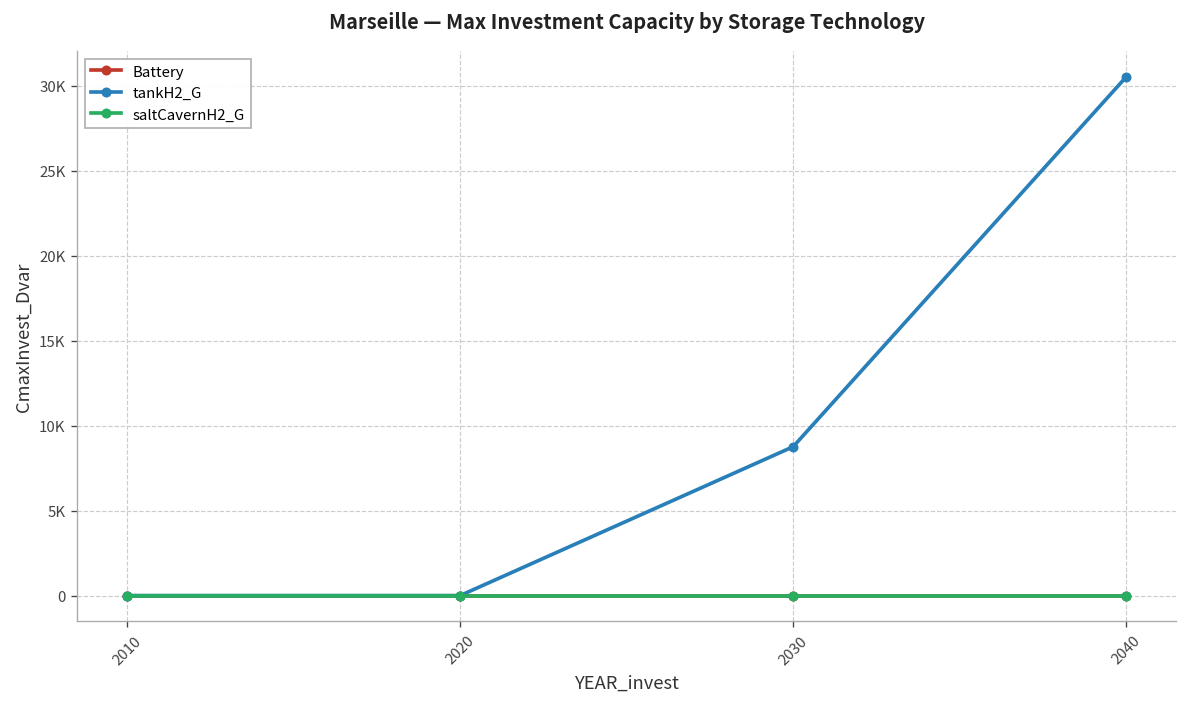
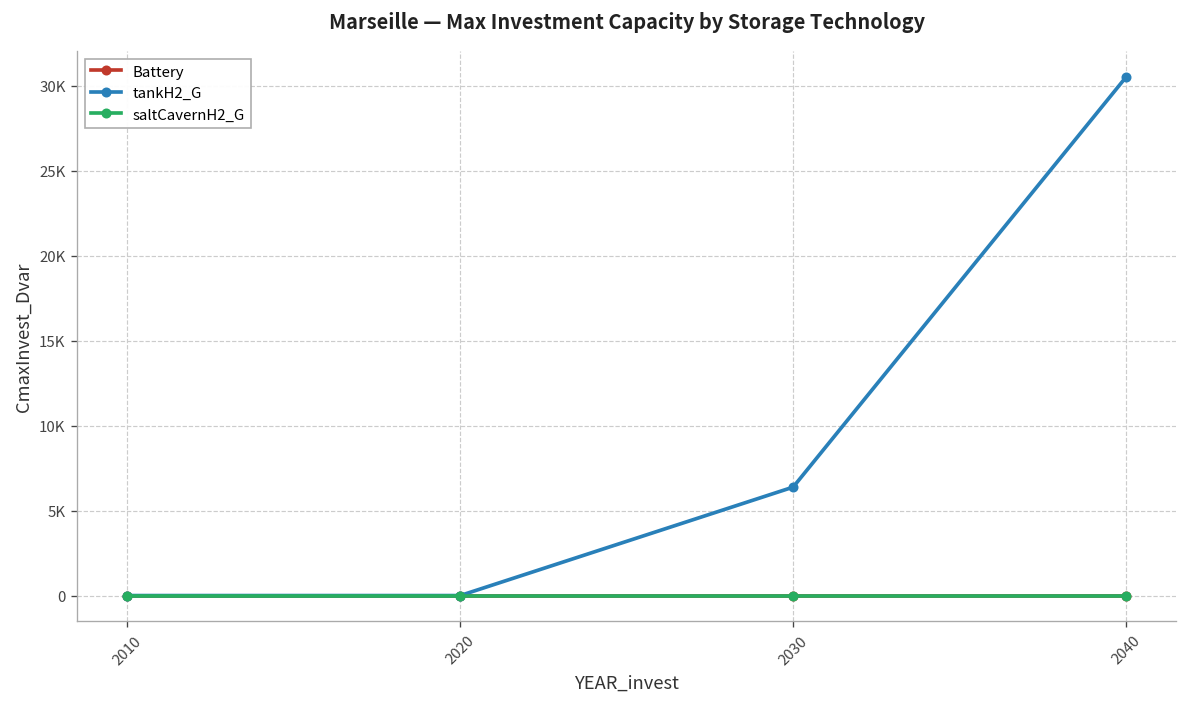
tankH2_G, 2030: 8800 -> 6400
